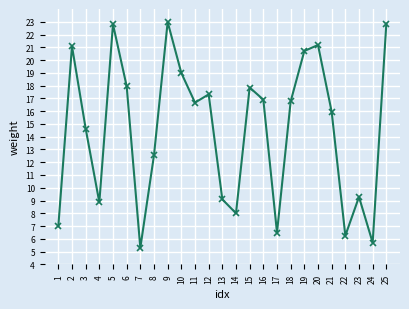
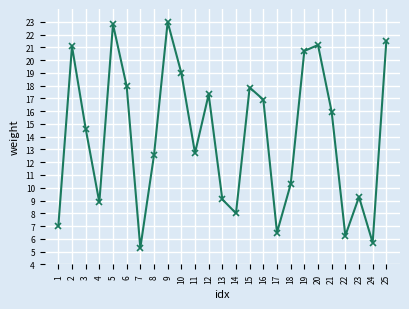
11: 16.7 -> 12.7
18: 16.8 -> 10.3
25: 22.9 -> 21.5
